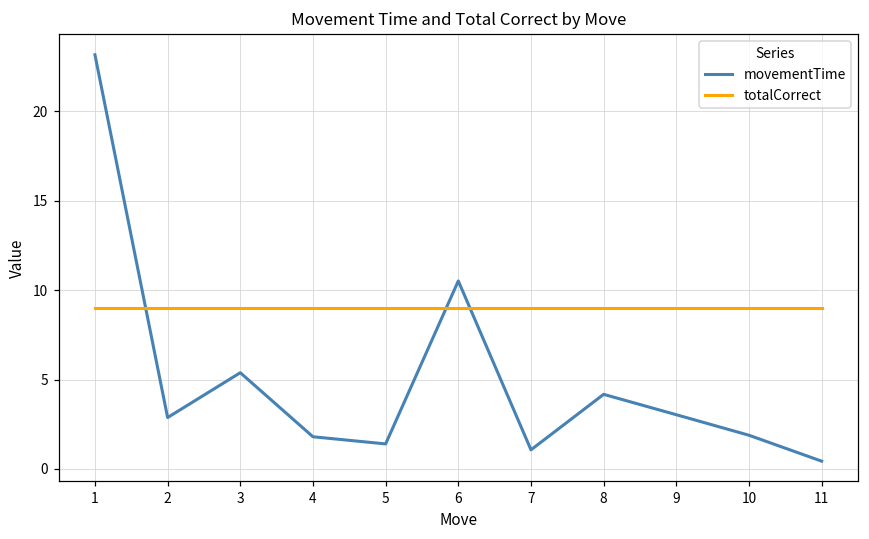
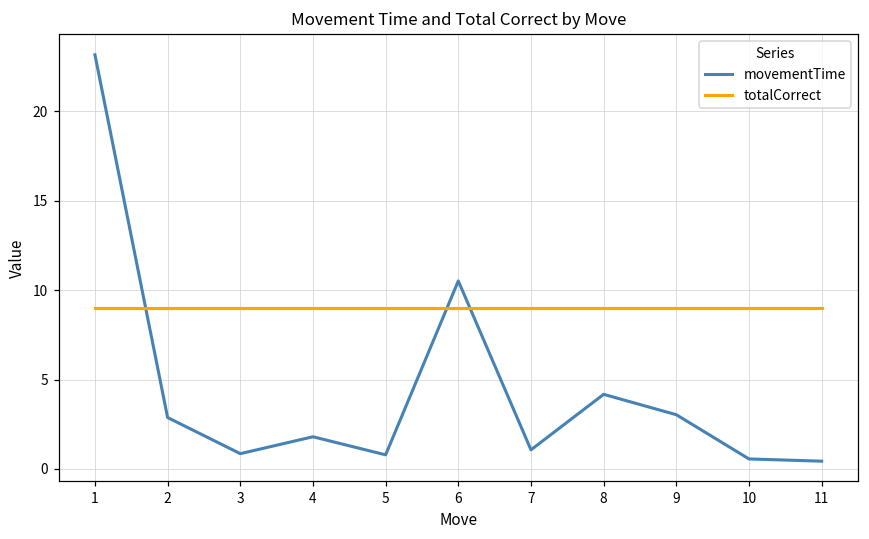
movementTime, 3: 5.4 -> 0.9
movementTime, 5: 1.4 -> 0.8
movementTime, 10: 1.9 -> 0.6
